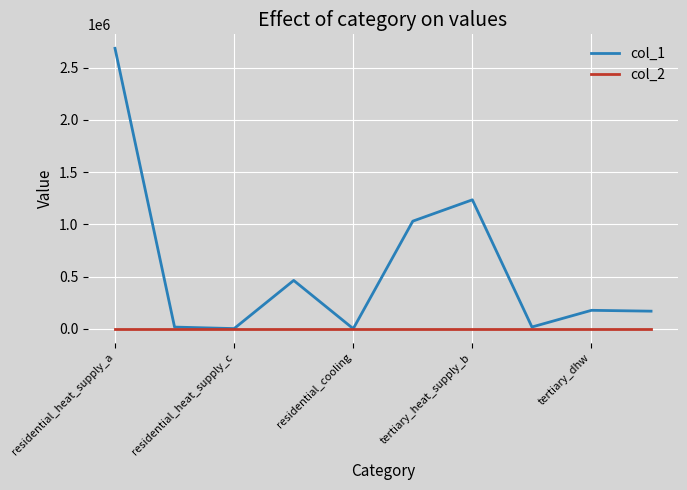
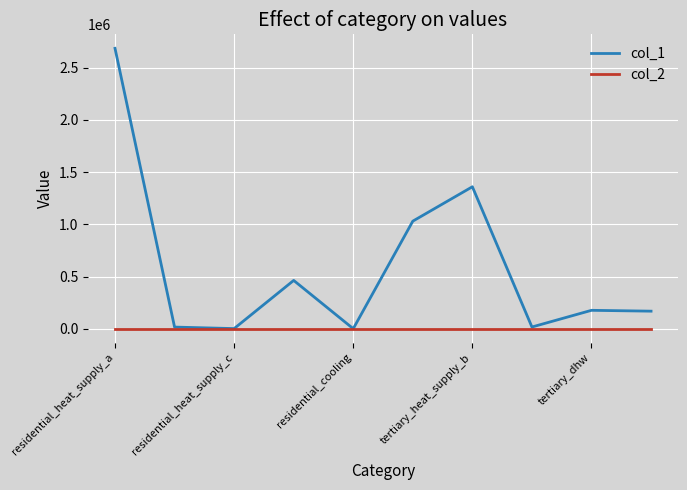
col_1, tertiary_heat_supply_b: 1230000 -> 1360000
